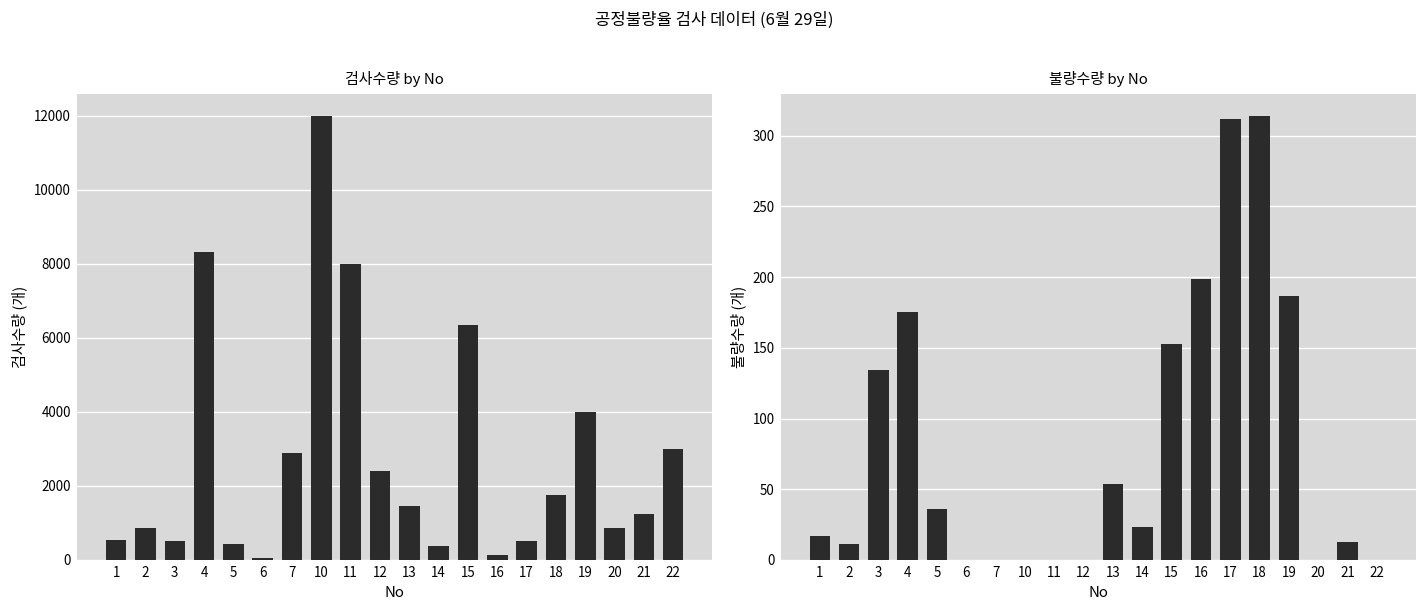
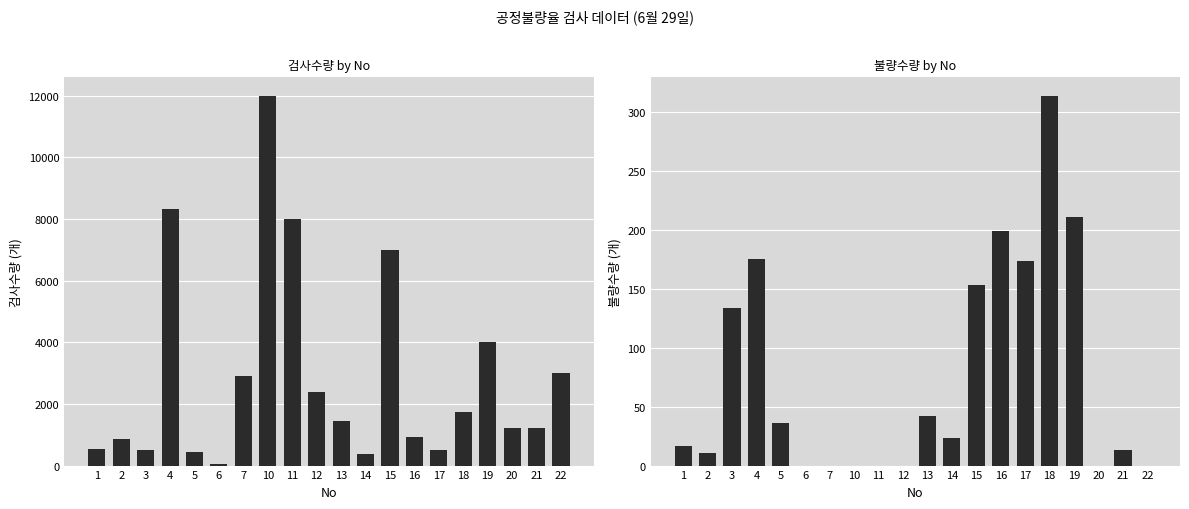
검사수량 by No, 15: 6300 -> 7000
검사수량 by No, 16: 100 -> 900
검사수량 by No, 20: 900 -> 1200
불량수량 by No, 13: 54 -> 42
불량수량 by No, 17: 312 -> 174
불량수량 by No, 19: 187 -> 211
